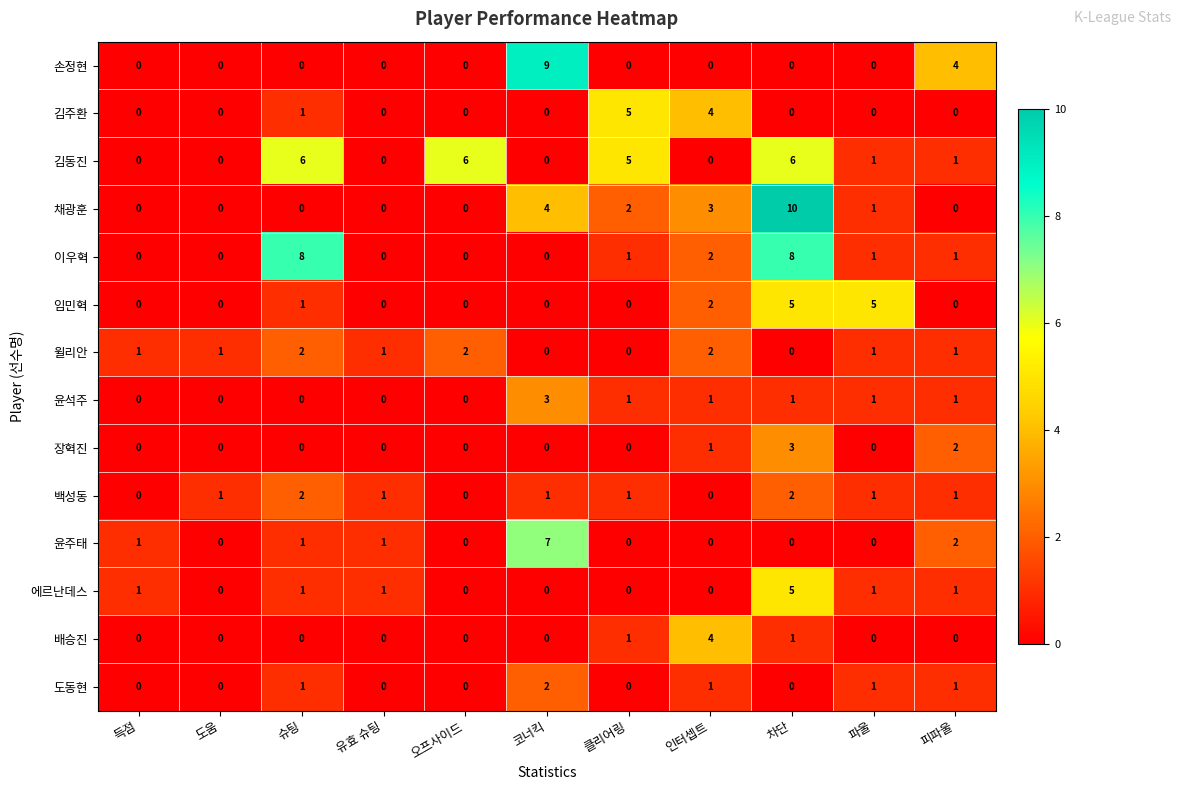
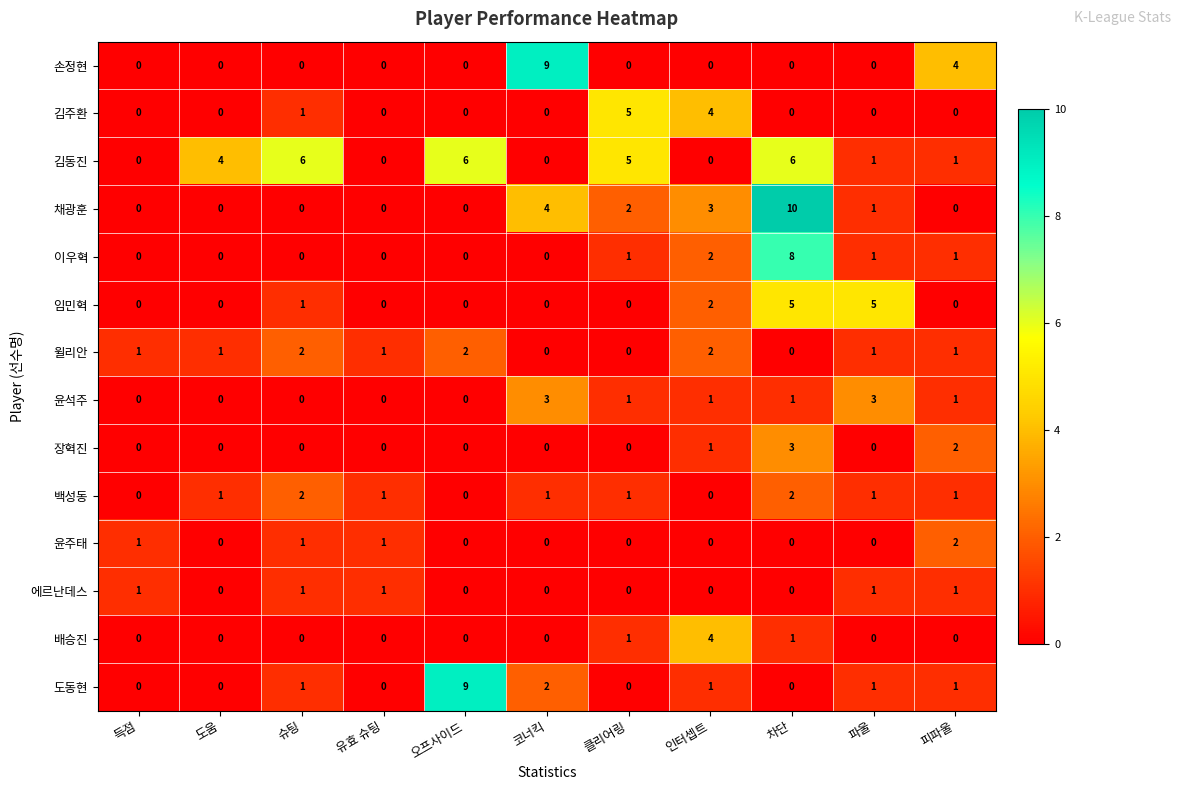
김동진, 도움: 0 -> 4
이우혁, 슈팅: 8 -> 0
윤석주, 파울: 1 -> 3
윤주태, 코너킥: 7 -> 0
에르난데스, 차단: 5 -> 0
도동현, 오프사이드: 0 -> 9
